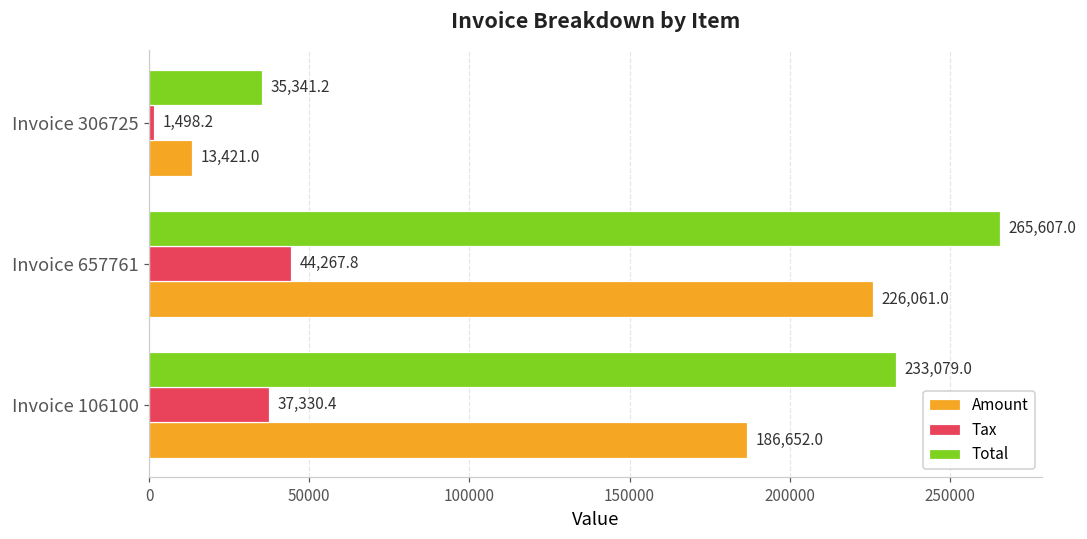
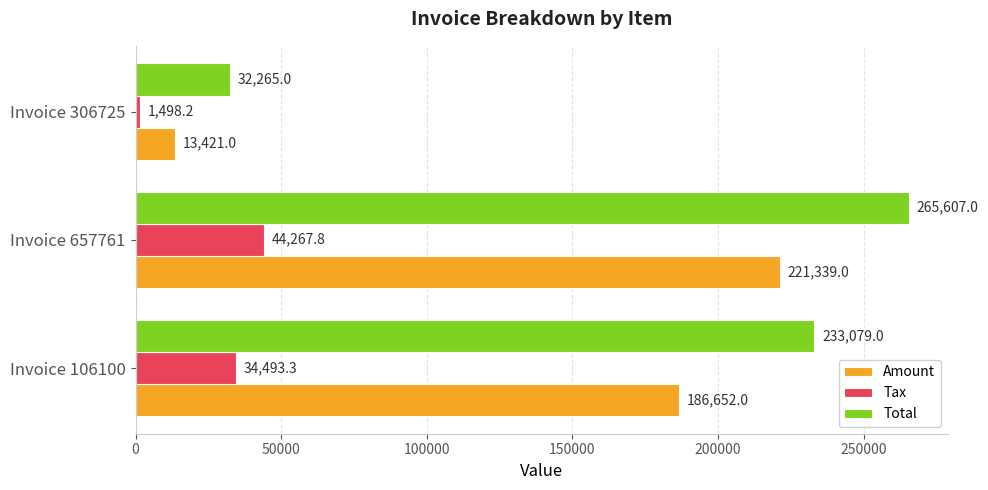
Total, Invoice 306725: 35,341.2 -> 32,265.0
Amount, Invoice 657761: 226,061.0 -> 221,339.0
Tax, Invoice 106100: 37,330.4 -> 34,493.3
